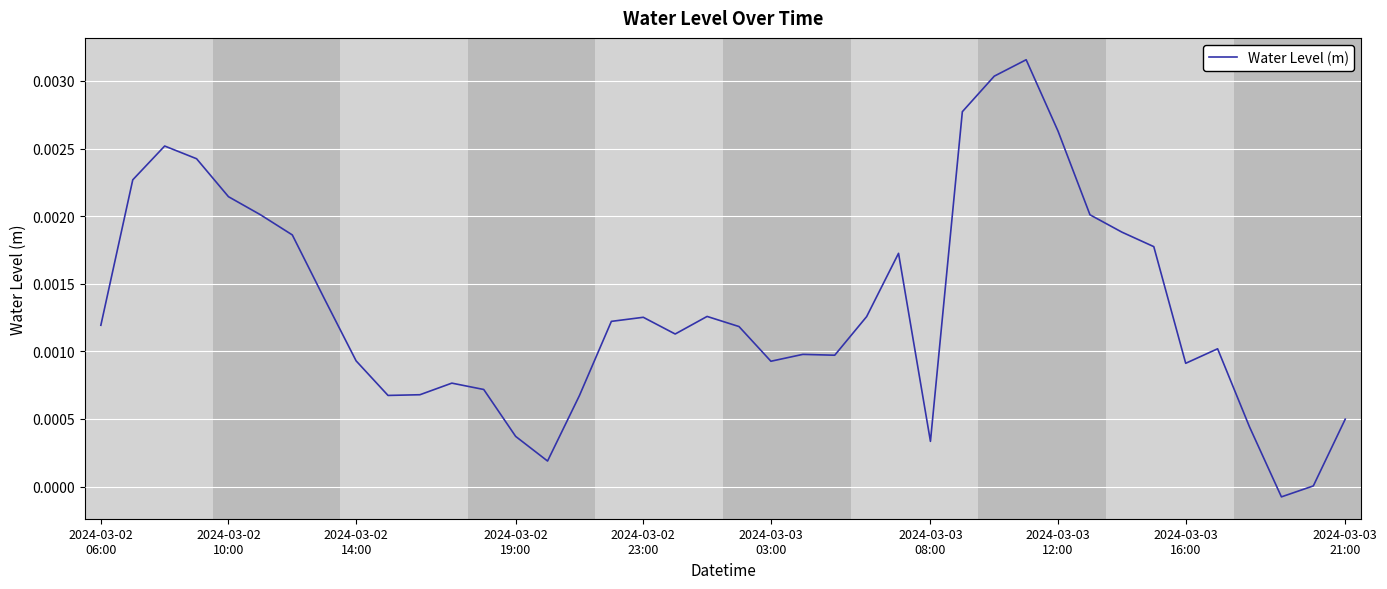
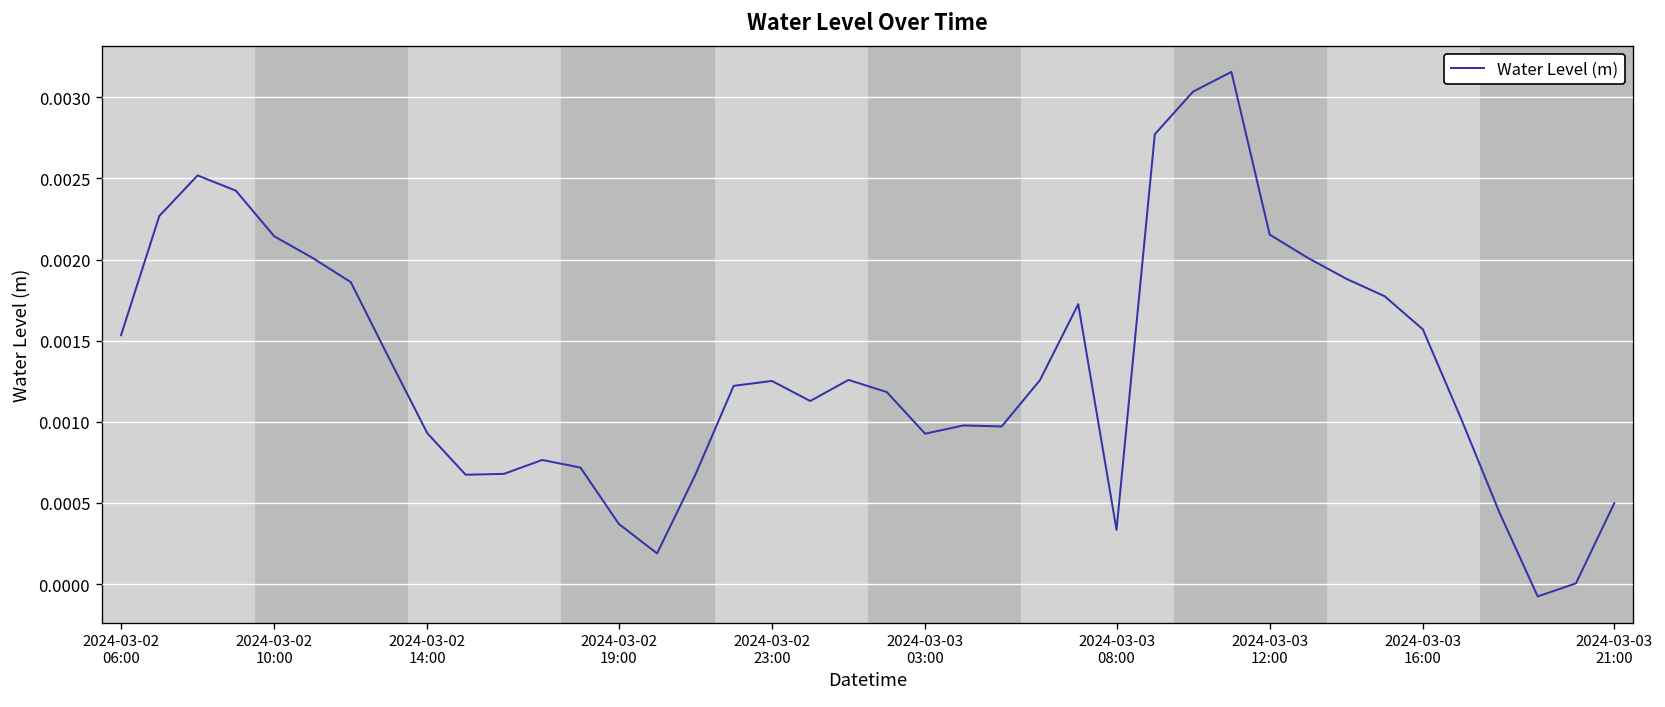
2024-03-02 06:00: 0.00119 -> 0.00153
2024-03-03 12:00: 0.00263 -> 0.00215
2024-03-03 16:00: 0.00091 -> 0.00157
